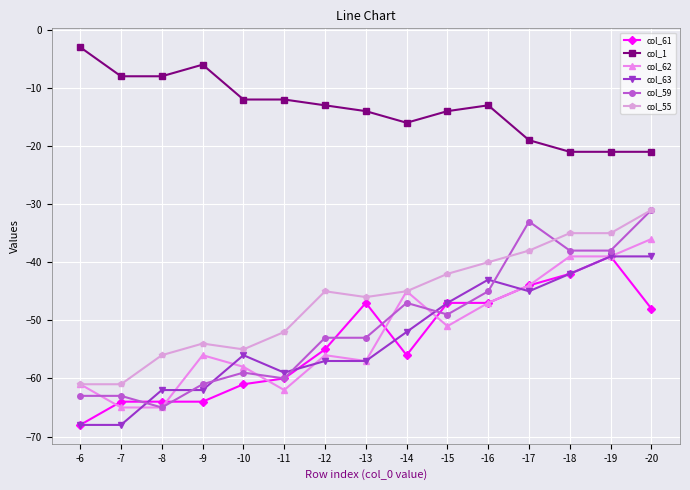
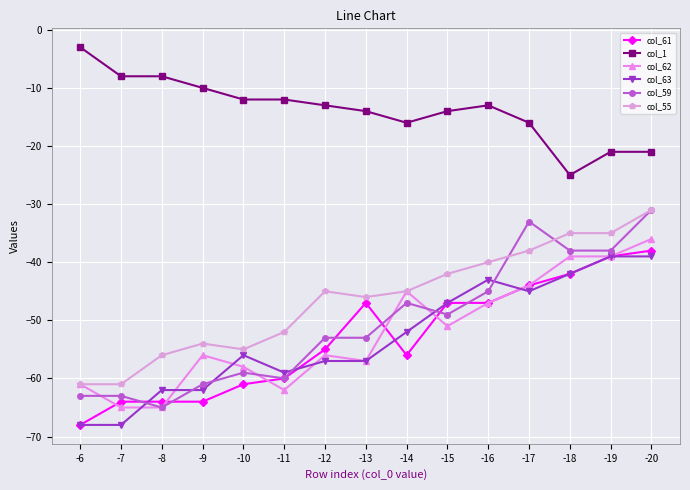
col_1, -9: -6 -> -10
col_1, -17: -19 -> -16
col_1, -18: -21 -> -25
col_61, -20: -48 -> -38
